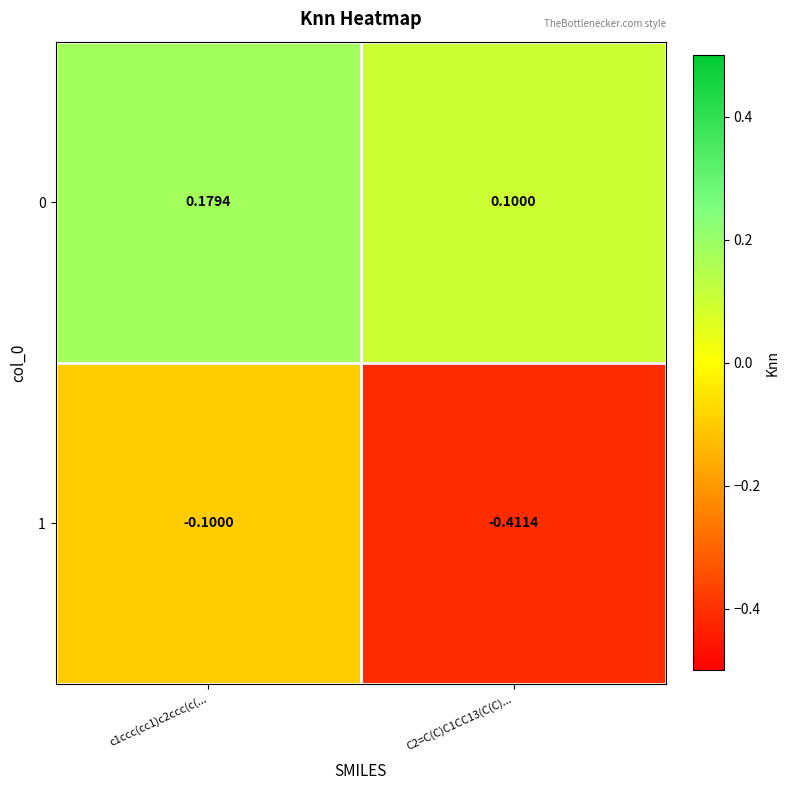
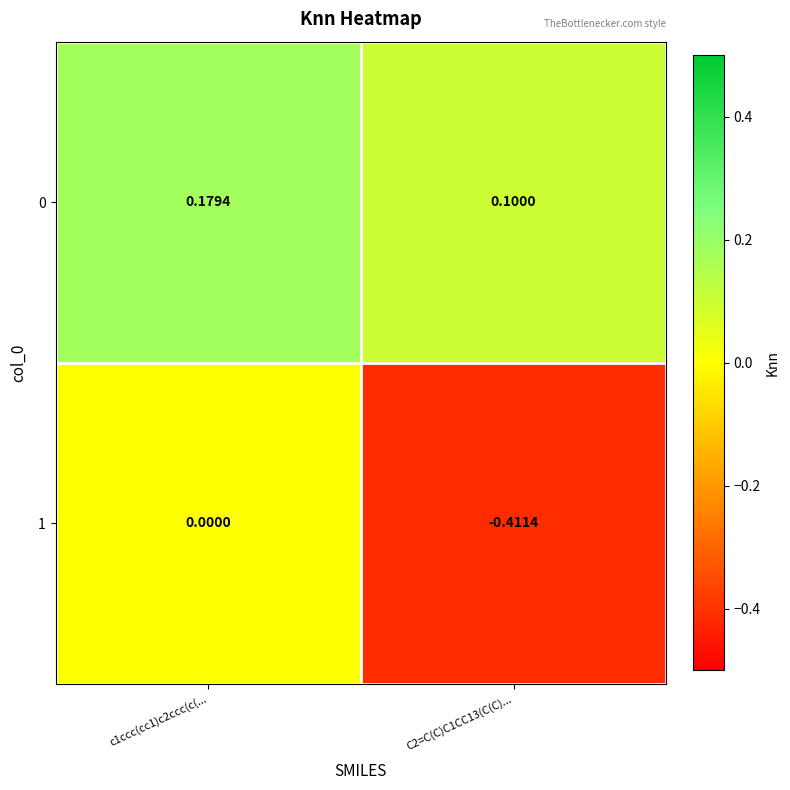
1, c1ccc(cc1)c2ccc(c(...: -0.1000 -> 0.0000
